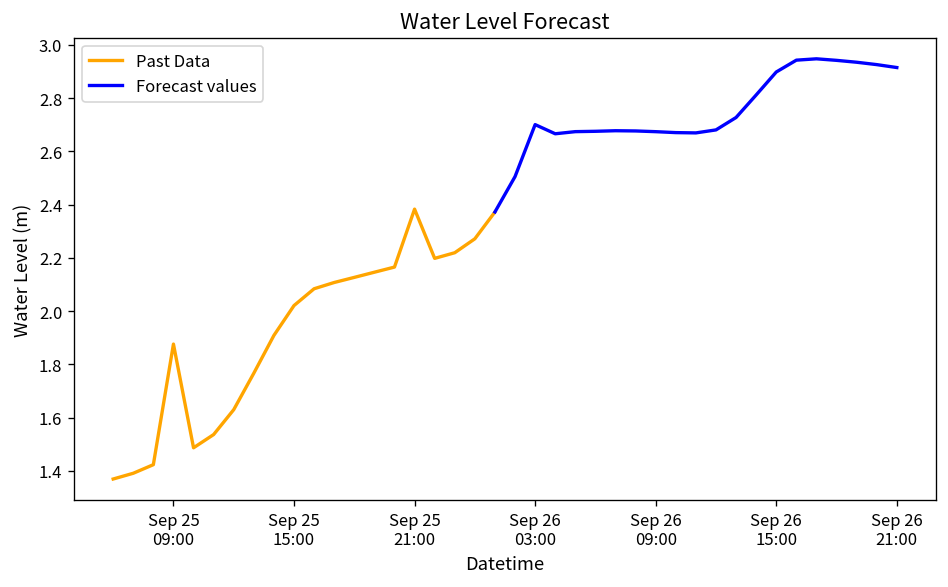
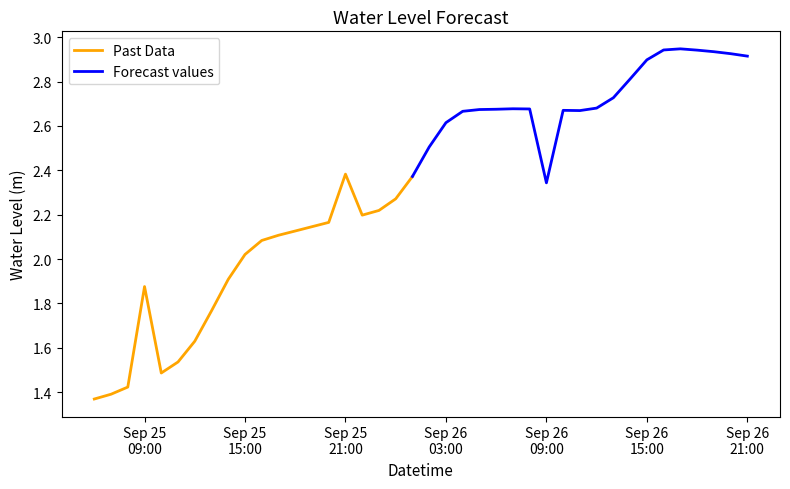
Forecast values, Sep 26 03:00: 2.70 -> 2.61
Forecast values, Sep 26 09:00: 2.67 -> 2.34
